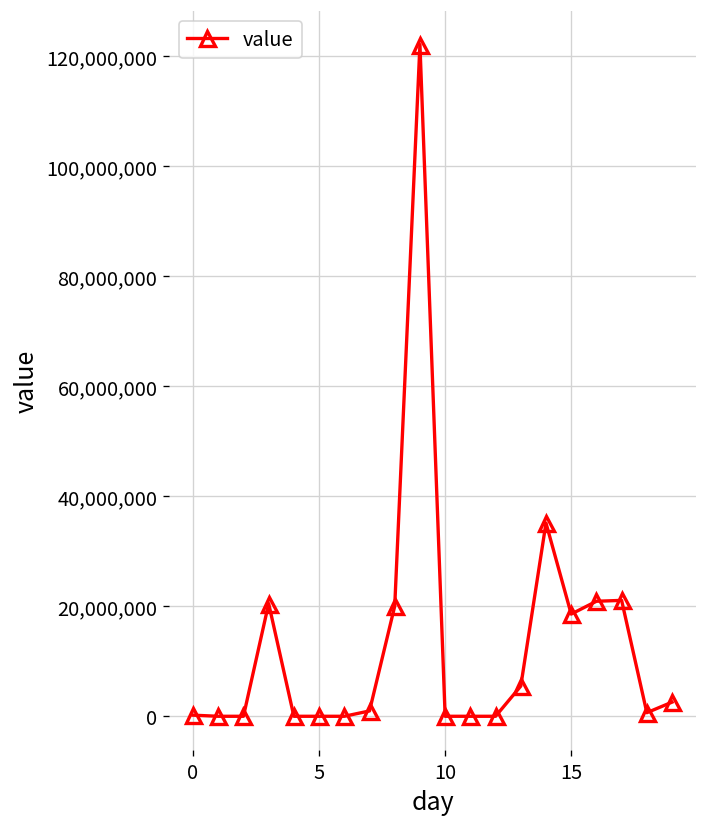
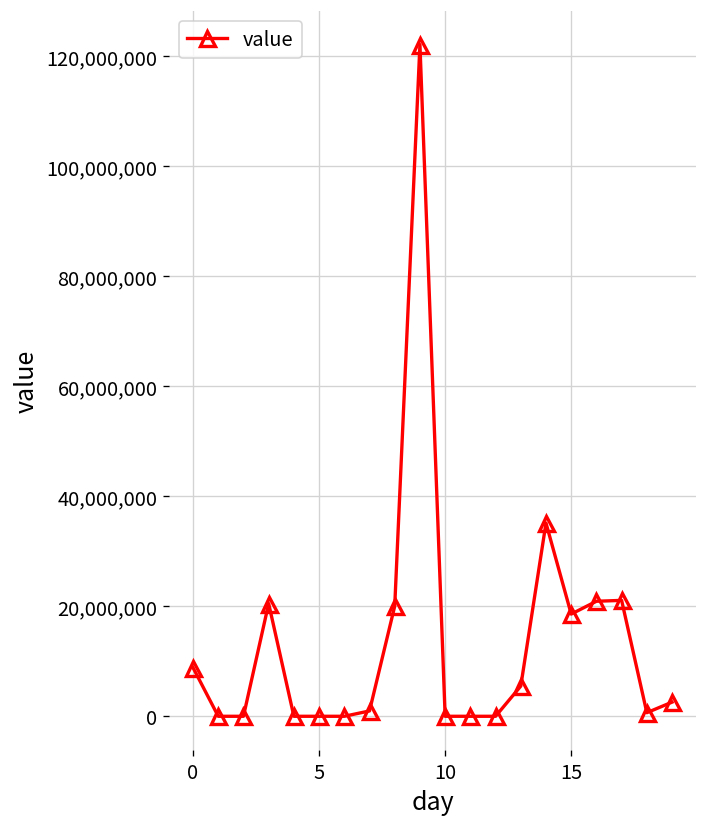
0: 0 -> 9,000,000
